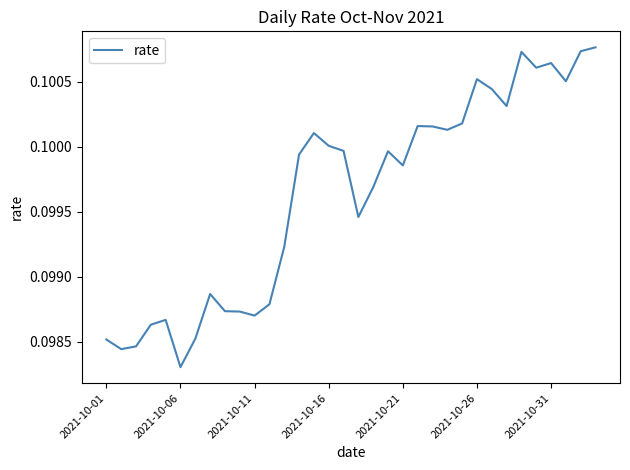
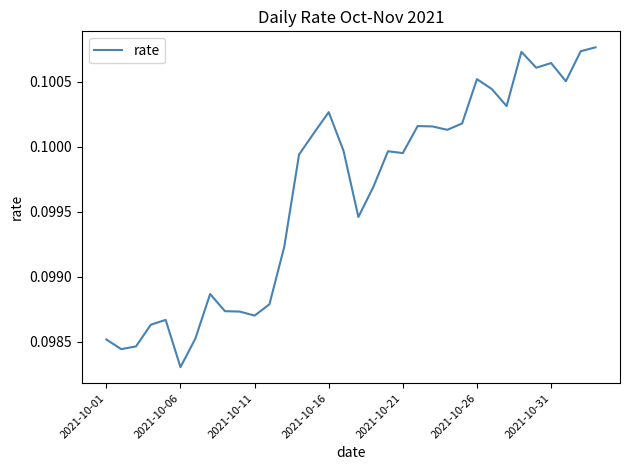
2021-10-16: 0.10001 -> 0.10027
2021-10-21: 0.09986 -> 0.09995
